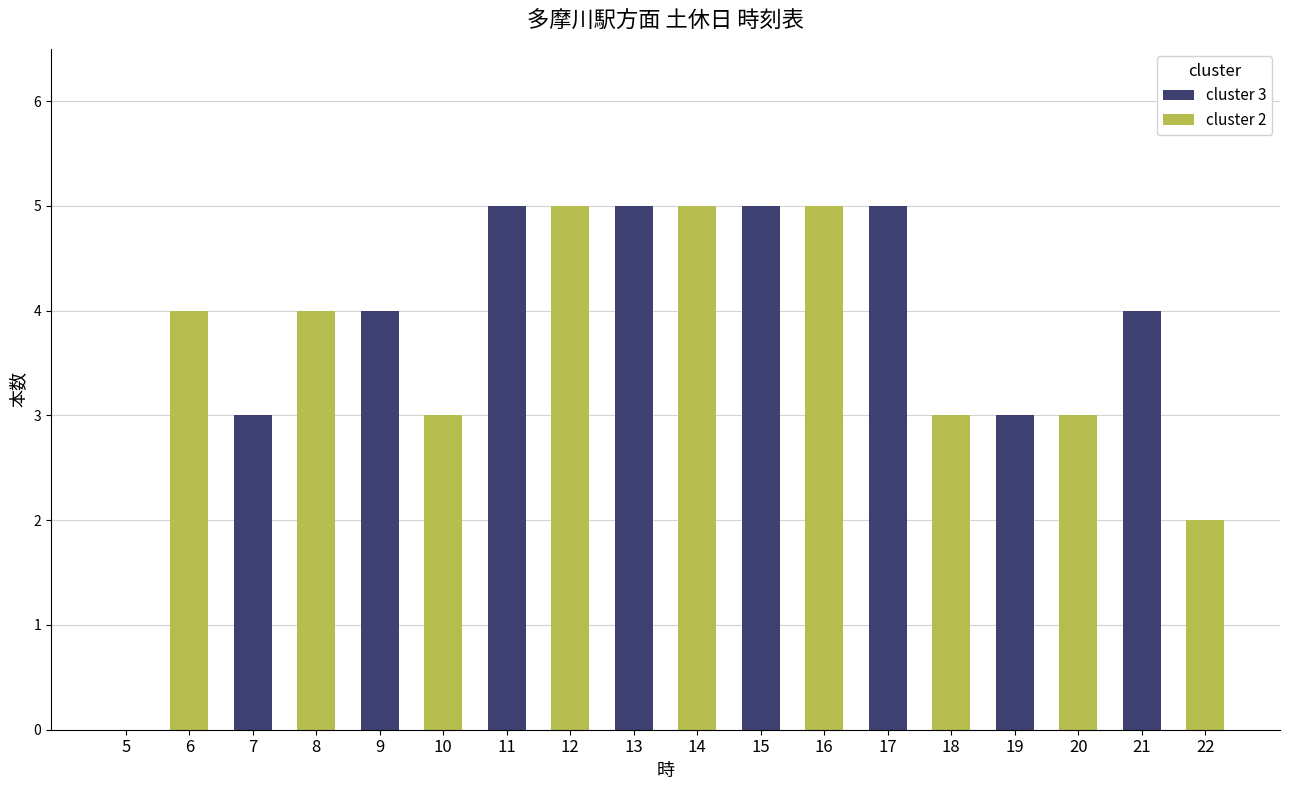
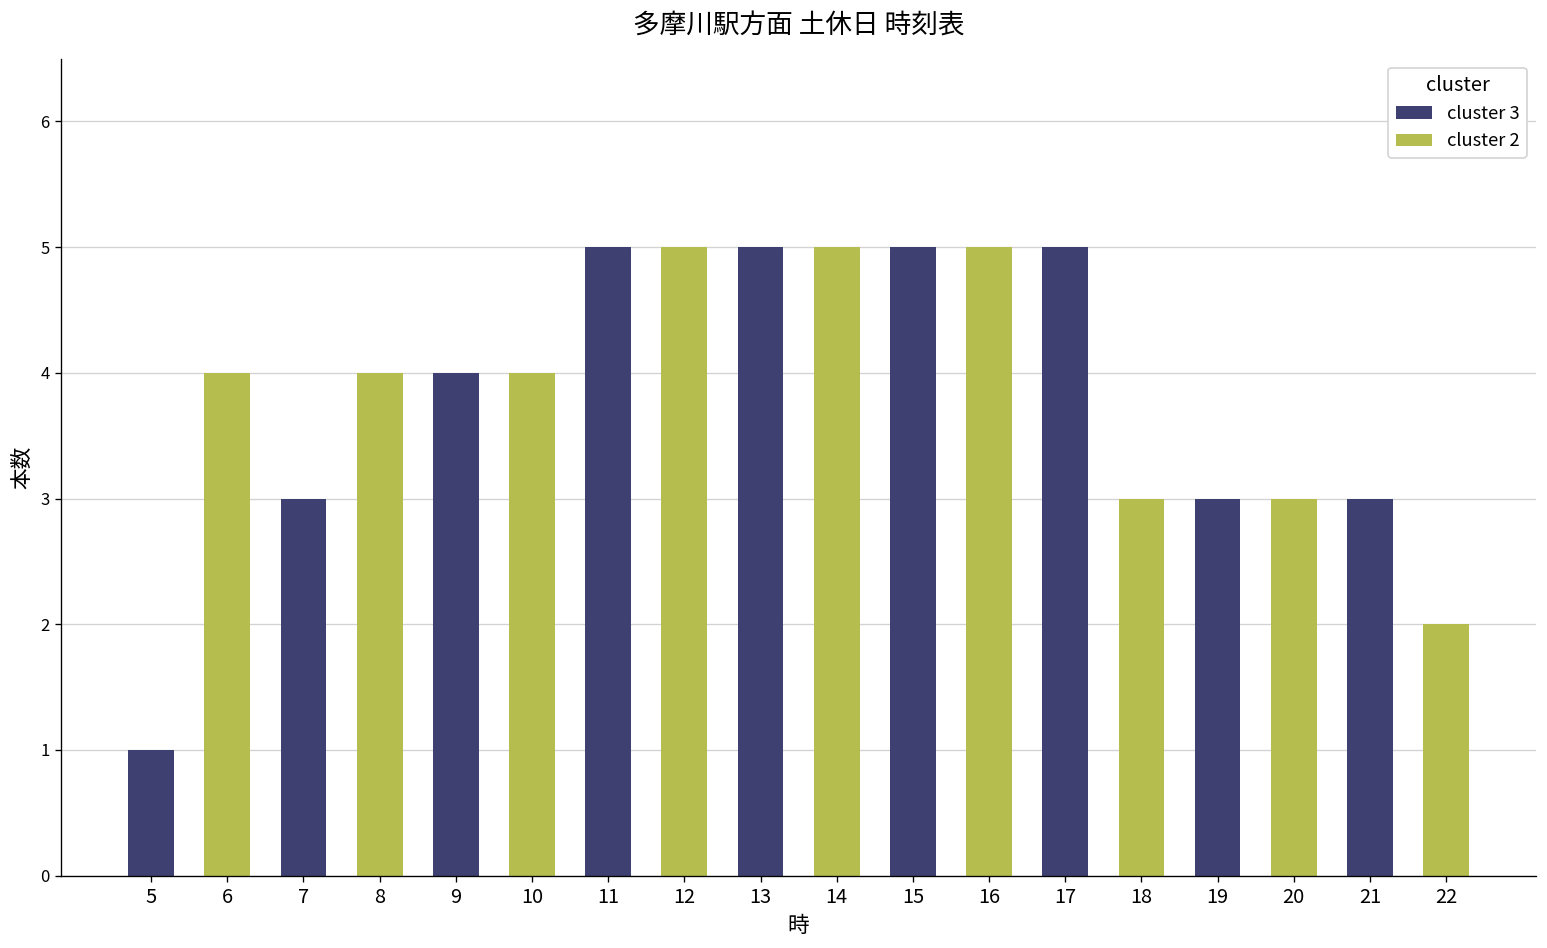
5: 0 -> 1
10: 3 -> 4
21: 4 -> 3
